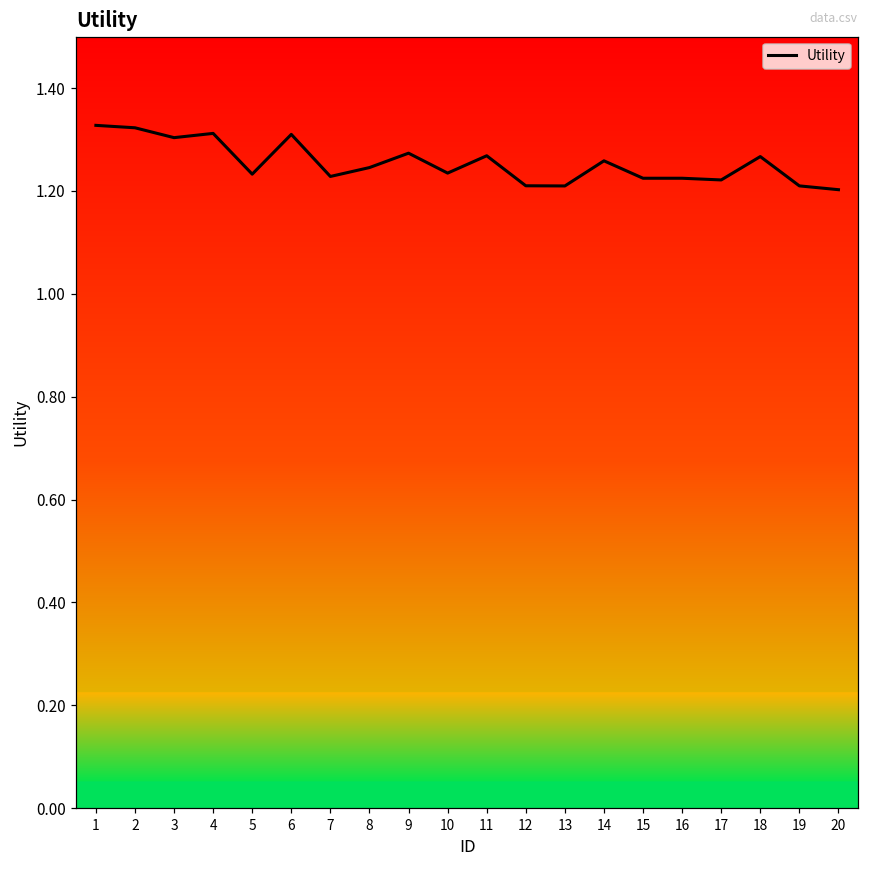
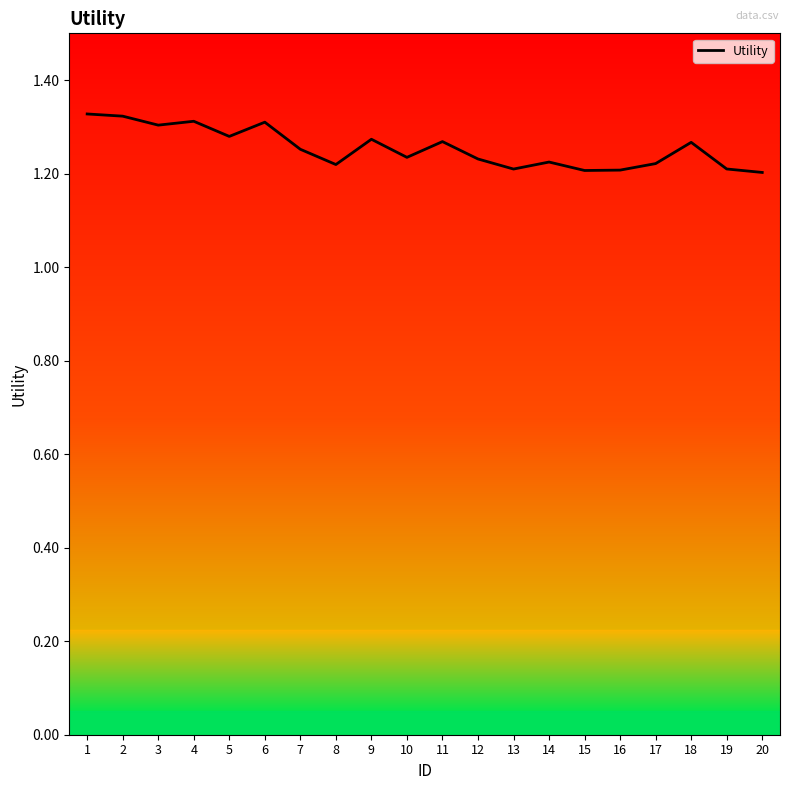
5: 1.23 -> 1.28
7: 1.23 -> 1.25
8: 1.25 -> 1.22
12: 1.21 -> 1.23
14: 1.26 -> 1.22
15: 1.22 -> 1.21
16: 1.22 -> 1.21
